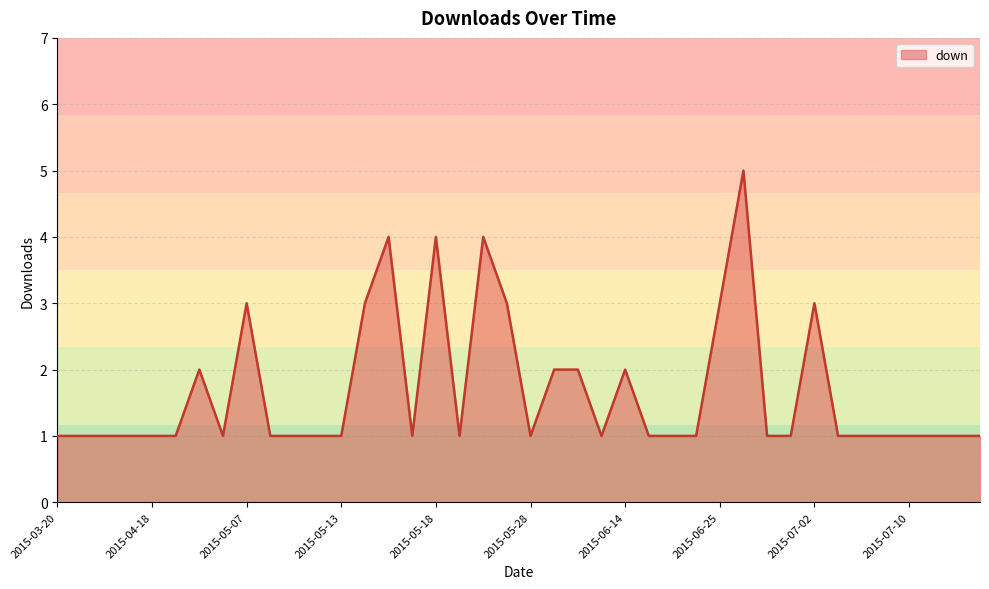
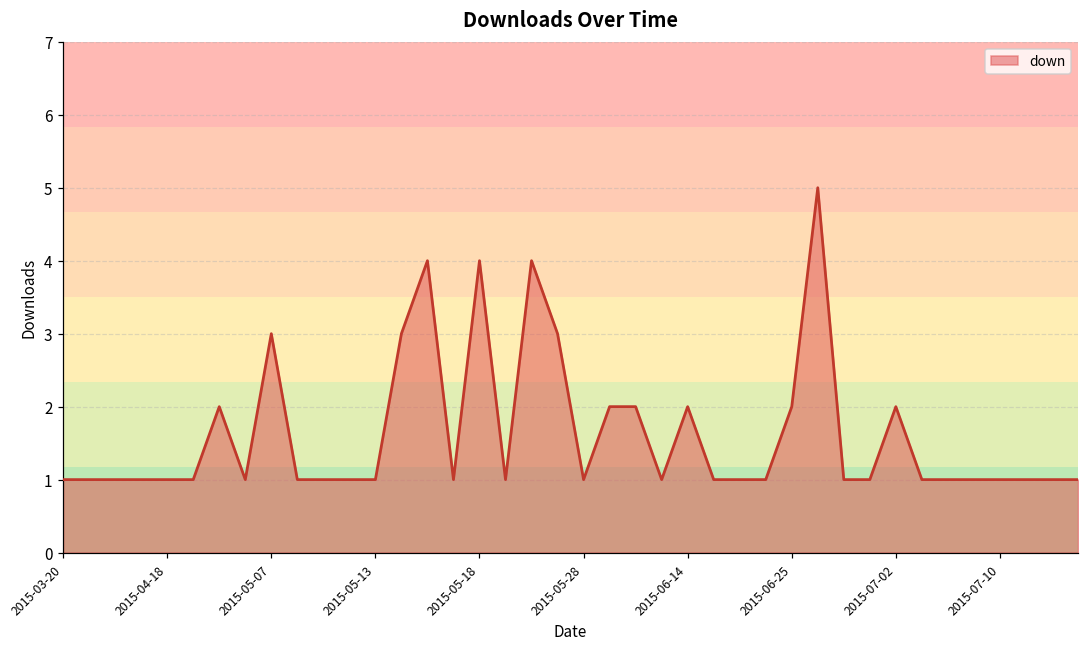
2015-06-25: 3 -> 2
2015-07-02: 3 -> 2
